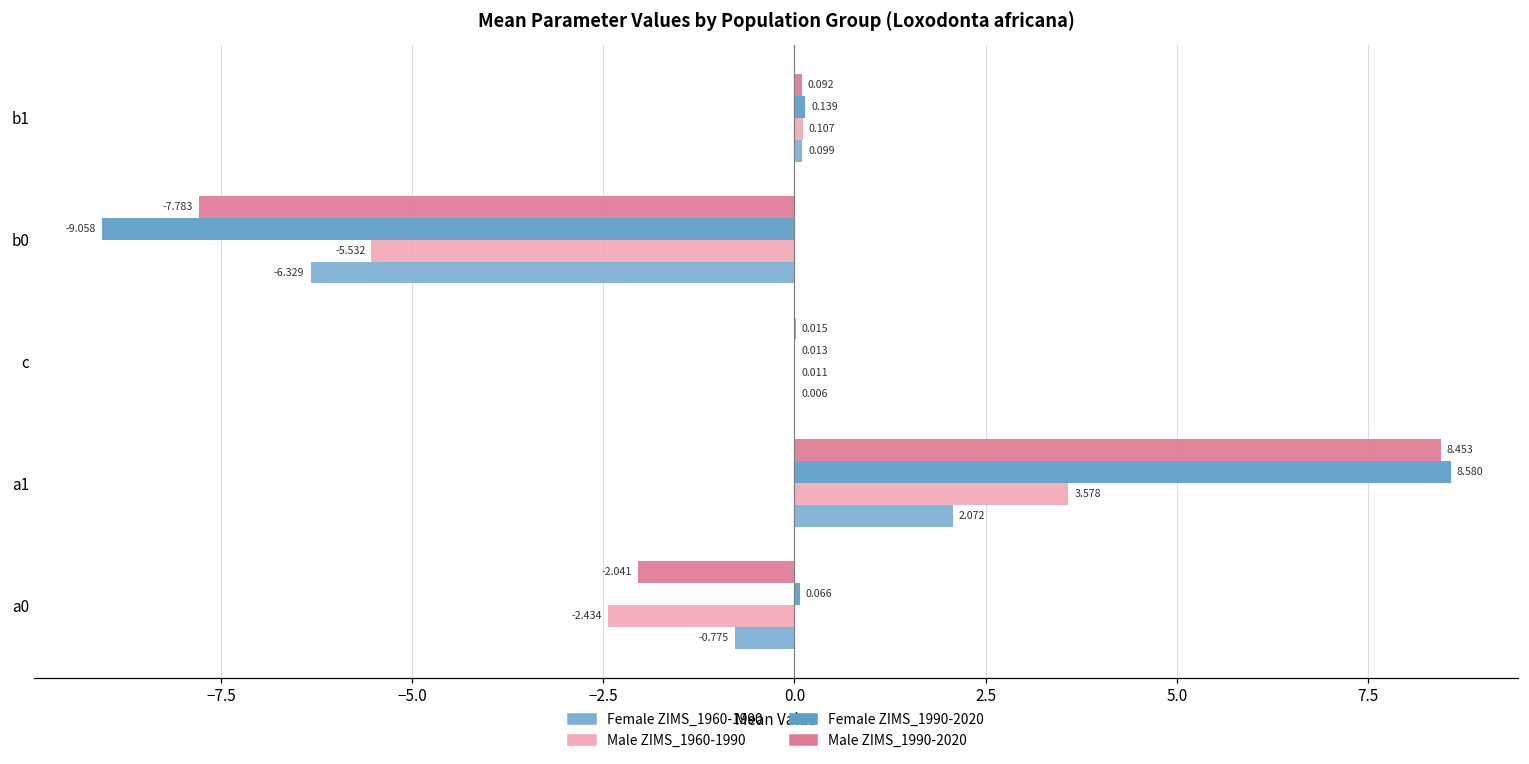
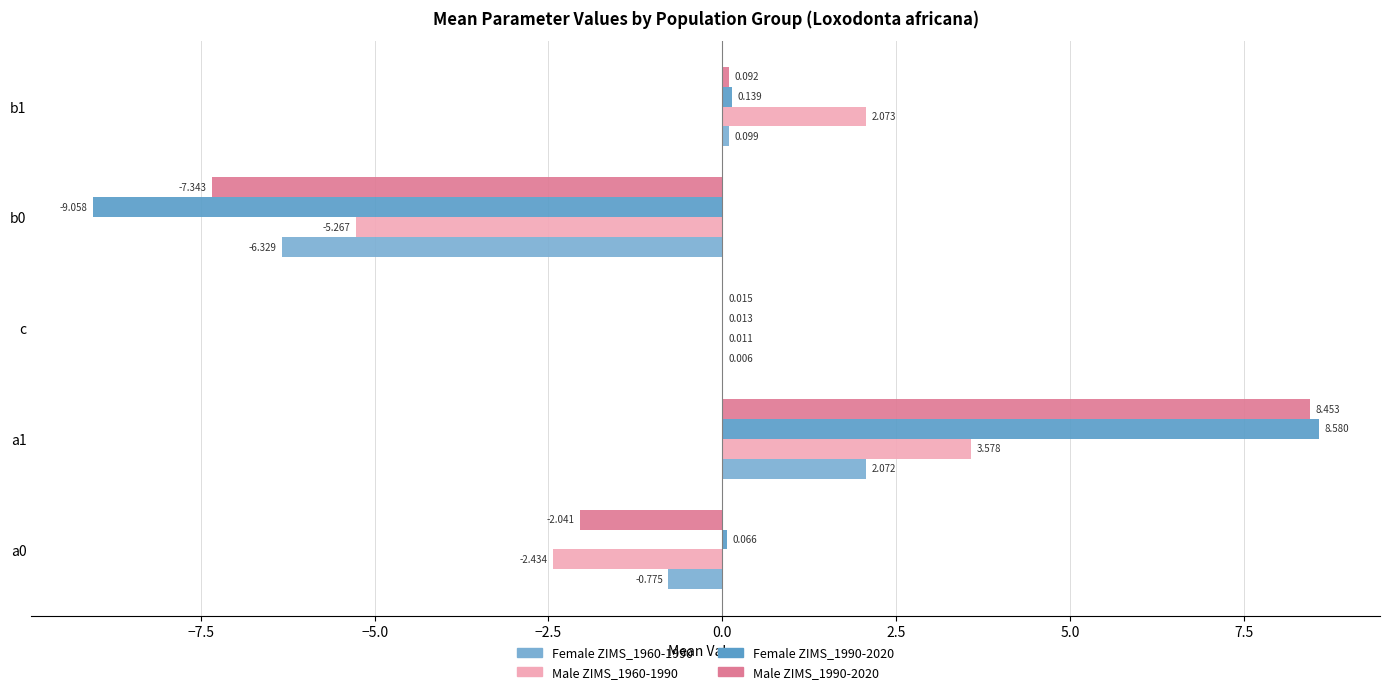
Male ZIMS_1960-1990, b1: 0.107 -> 2.073
Male ZIMS_1990-2020, b0: -7.783 -> -7.343
Male ZIMS_1960-1990, b0: -5.532 -> -5.267
